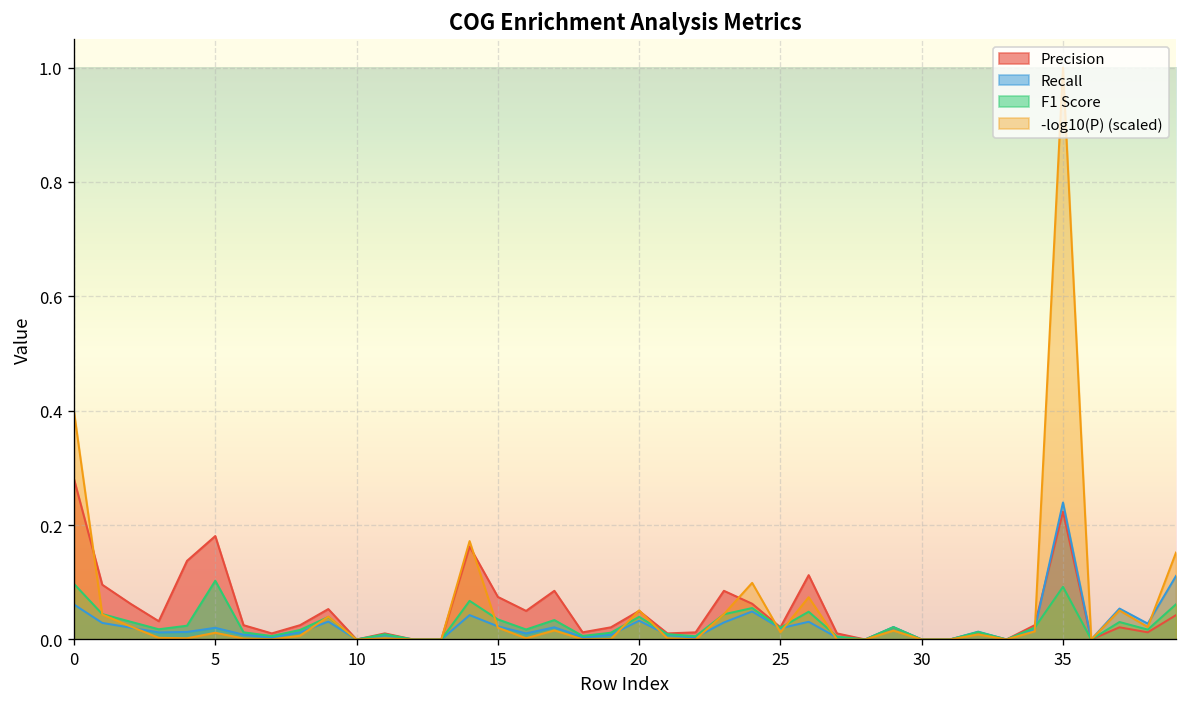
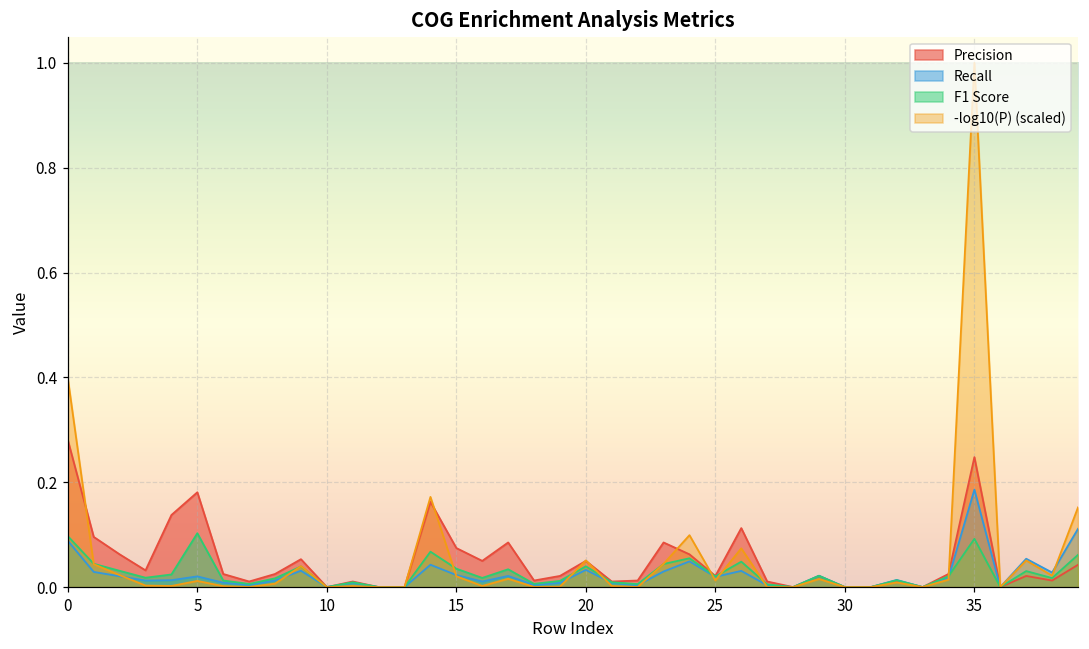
Recall, 0: 0.06 -> 0.09
Precision, 35: 0.22 -> 0.25
Recall, 35: 0.24 -> 0.19
